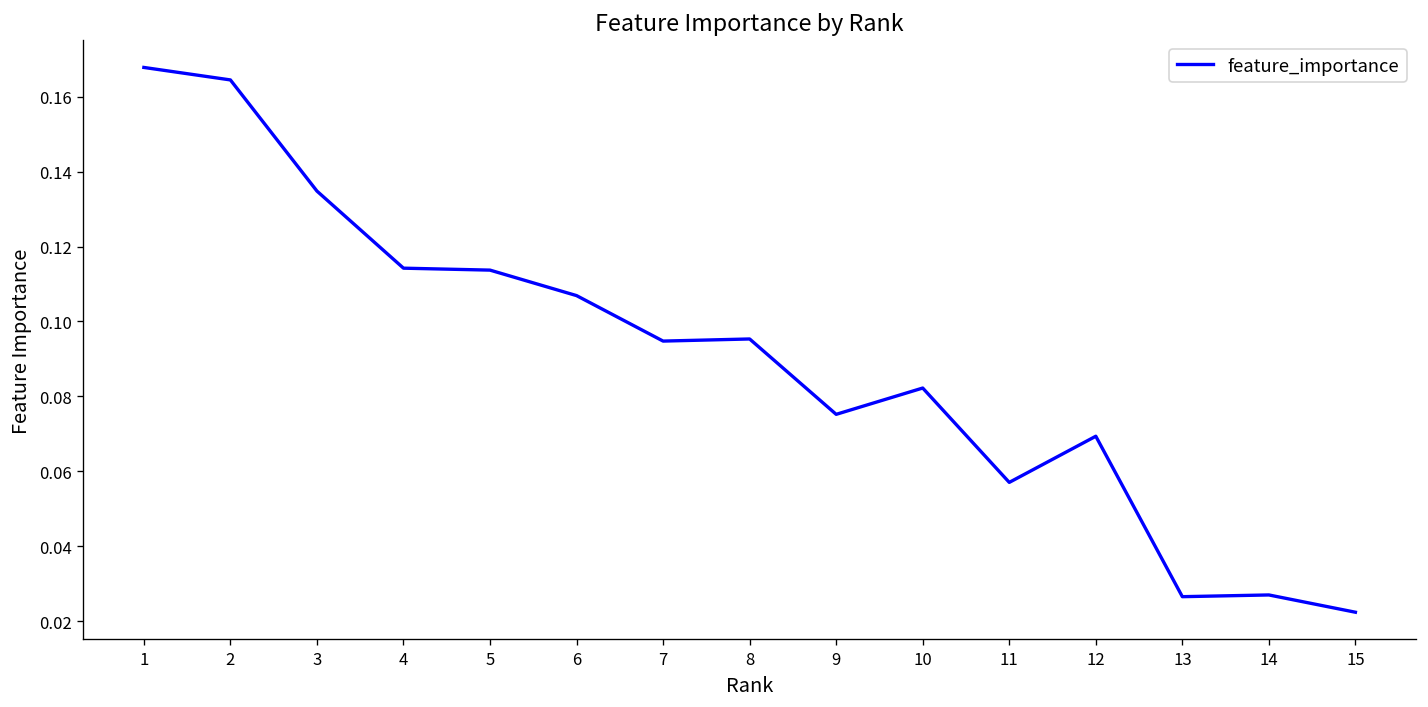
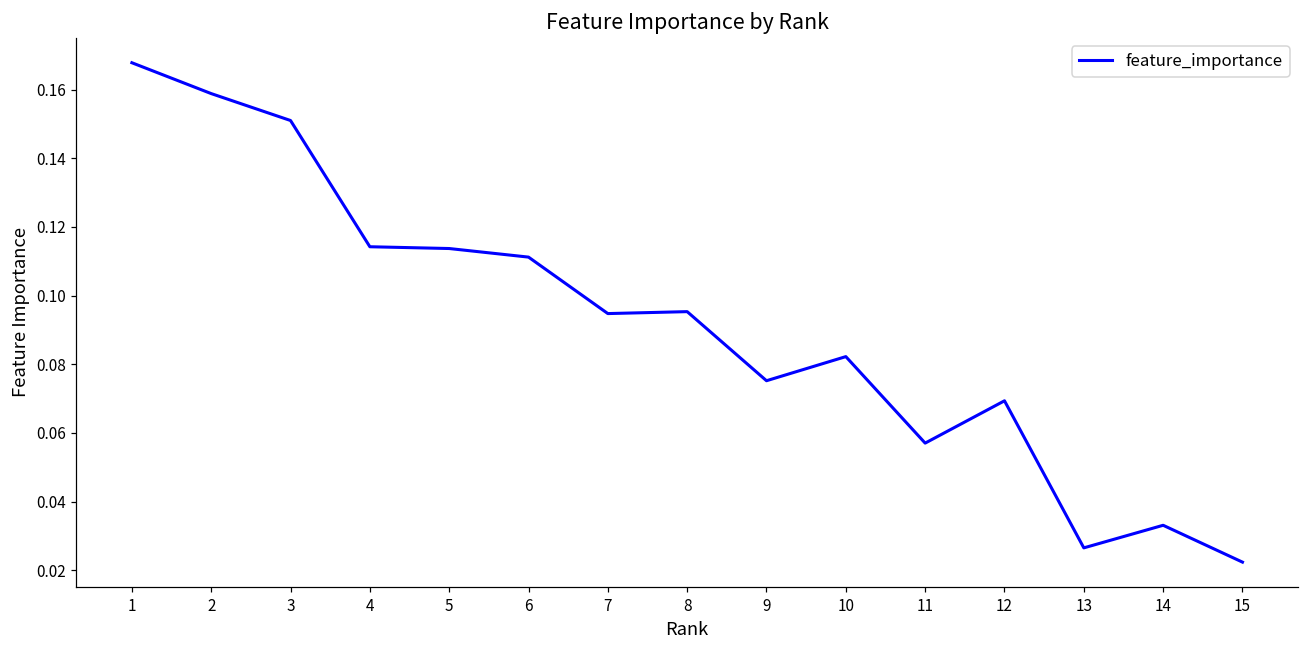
2: 0.164 -> 0.159
3: 0.135 -> 0.151
6: 0.107 -> 0.111
14: 0.027 -> 0.033
